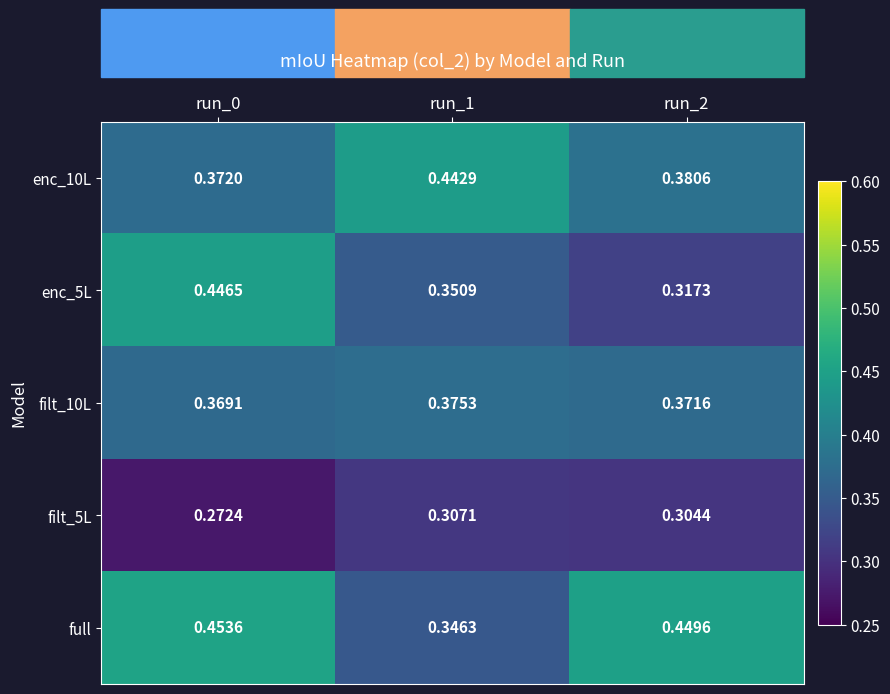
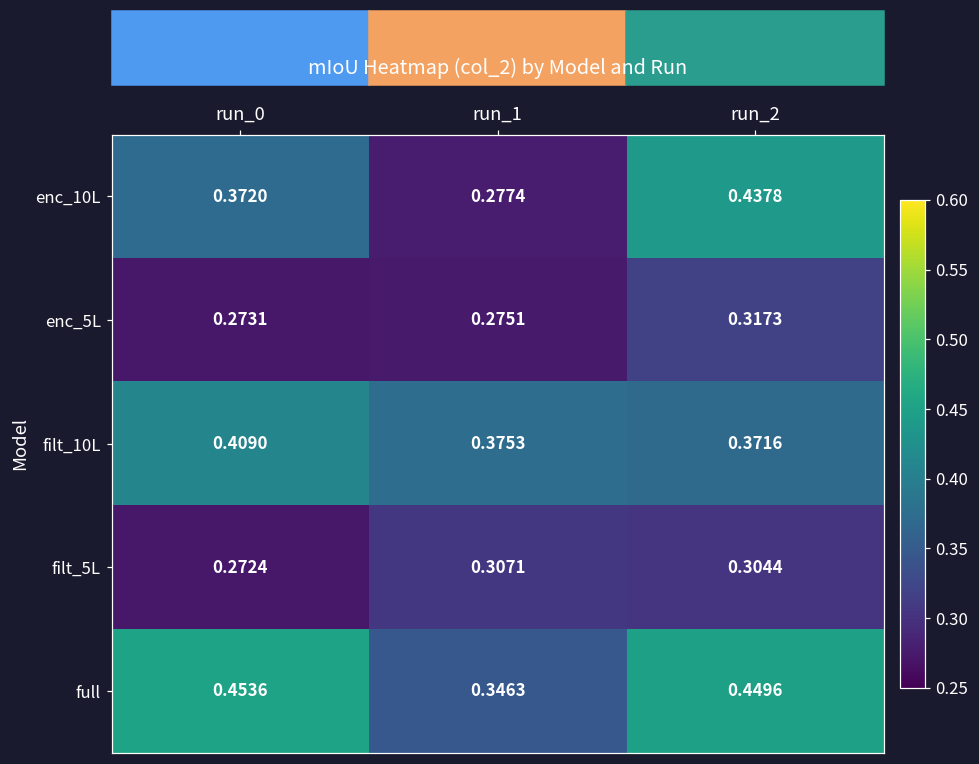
enc_10L, run_1: 0.4429 -> 0.2774
enc_10L, run_2: 0.3806 -> 0.4378
enc_5L, run_0: 0.4465 -> 0.2731
enc_5L, run_1: 0.3509 -> 0.2751
filt_10L, run_0: 0.3691 -> 0.4090
